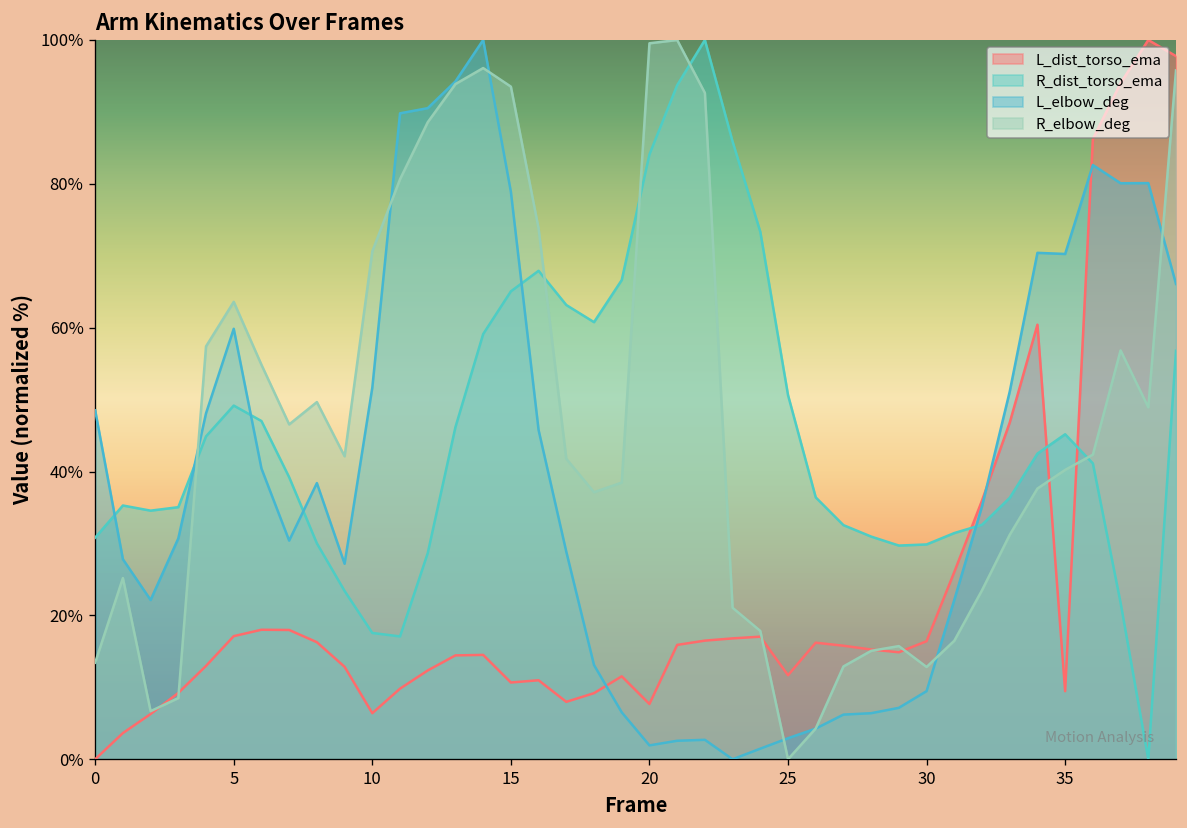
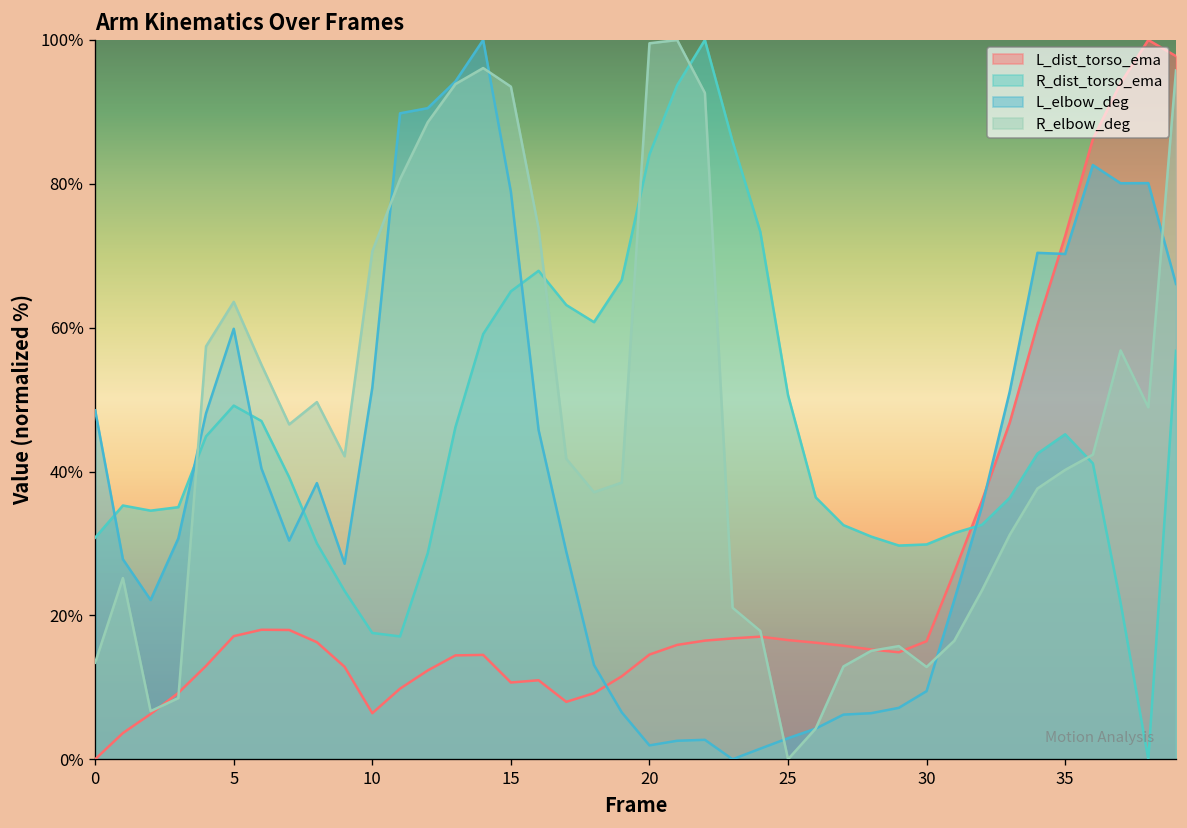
L_dist_torso_ema, 20: 8% -> 15%
L_dist_torso_ema, 25: 12% -> 17%
L_dist_torso_ema, 35: 9% -> 73%
